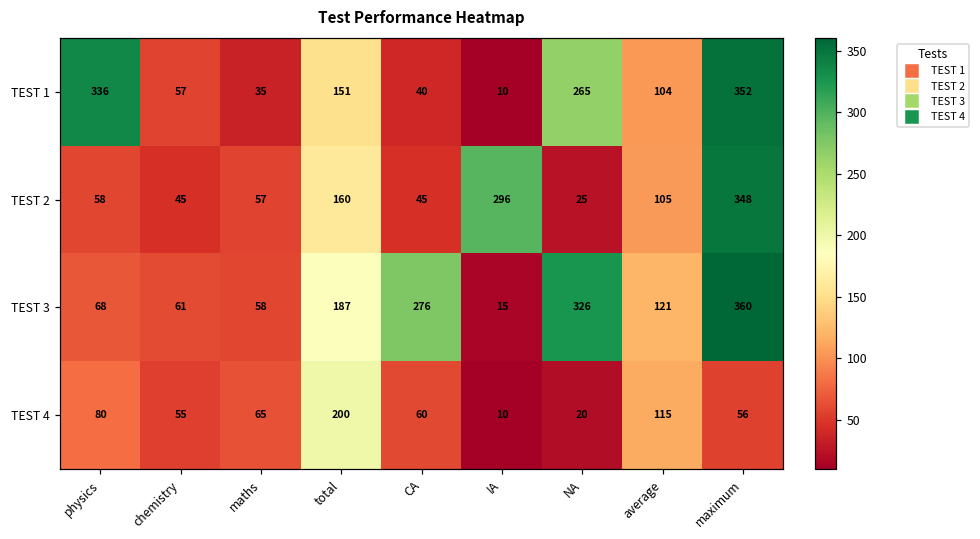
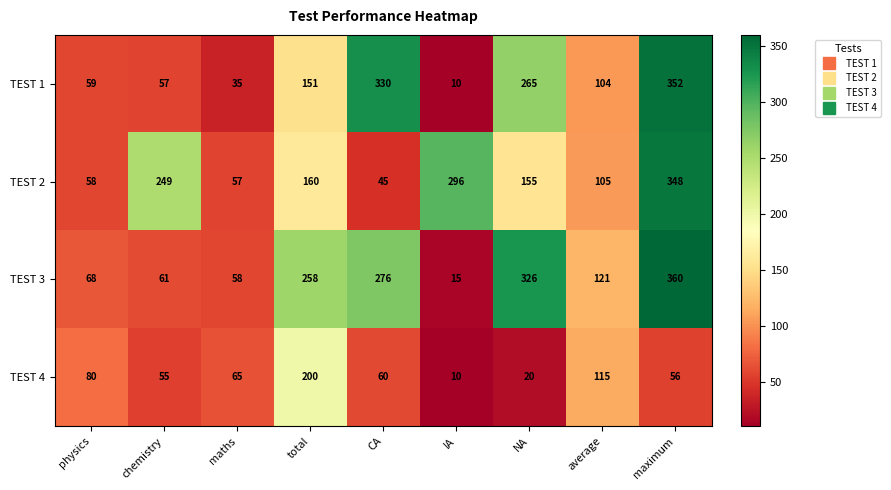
TEST 1, physics: 336 -> 59
TEST 1, CA: 40 -> 330
TEST 2, chemistry: 45 -> 249
TEST 2, NA: 25 -> 155
TEST 3, total: 187 -> 258
